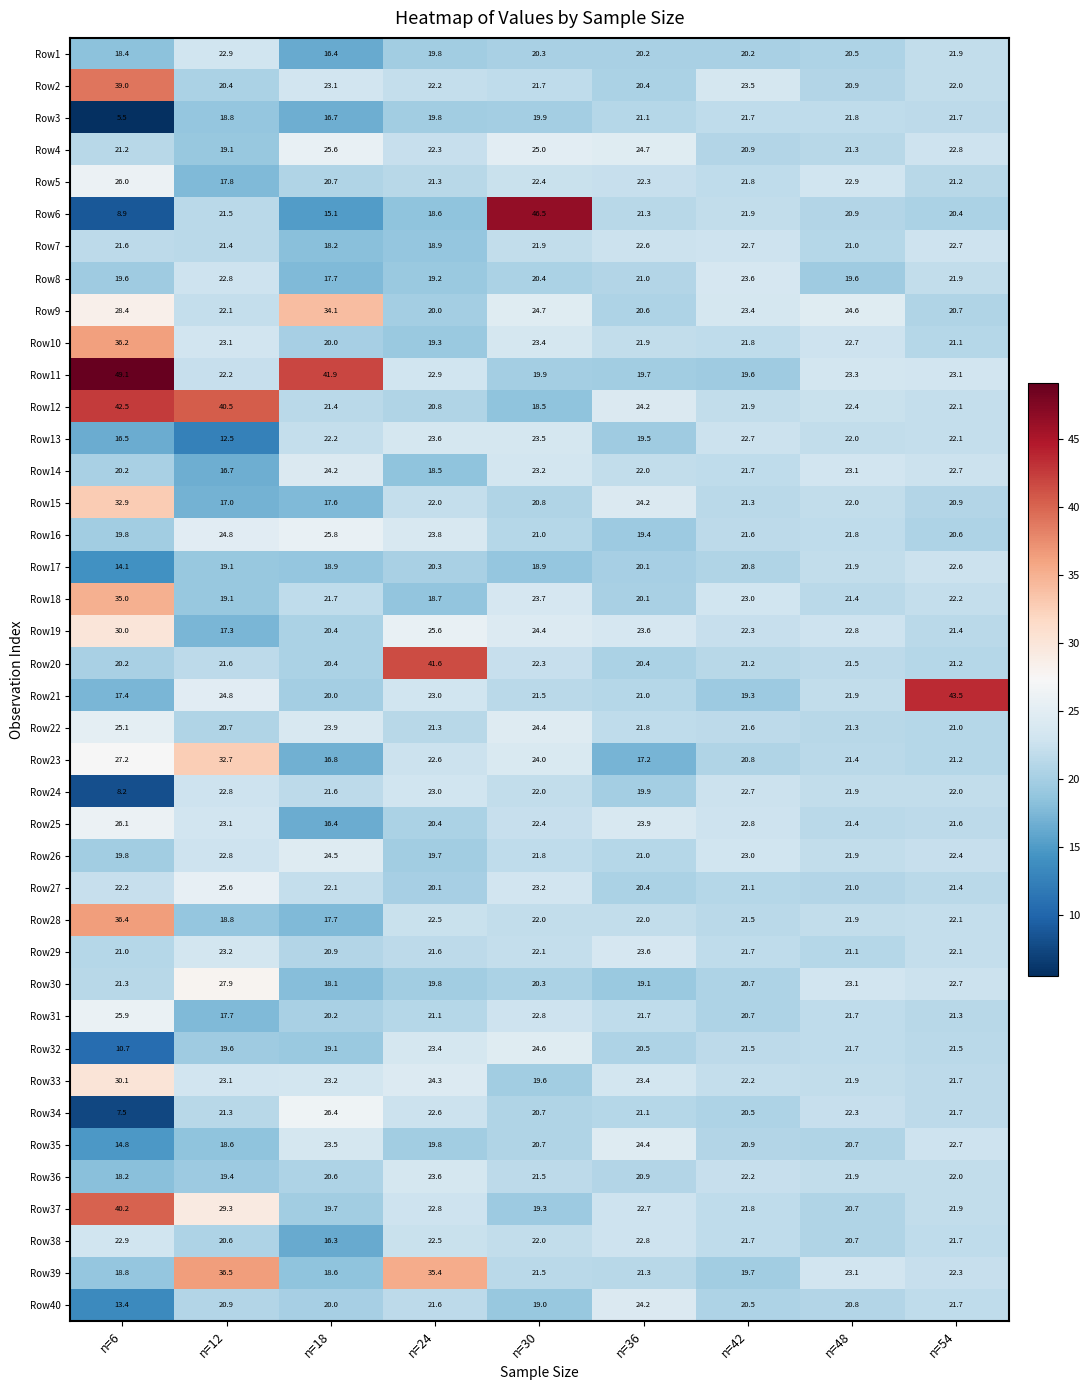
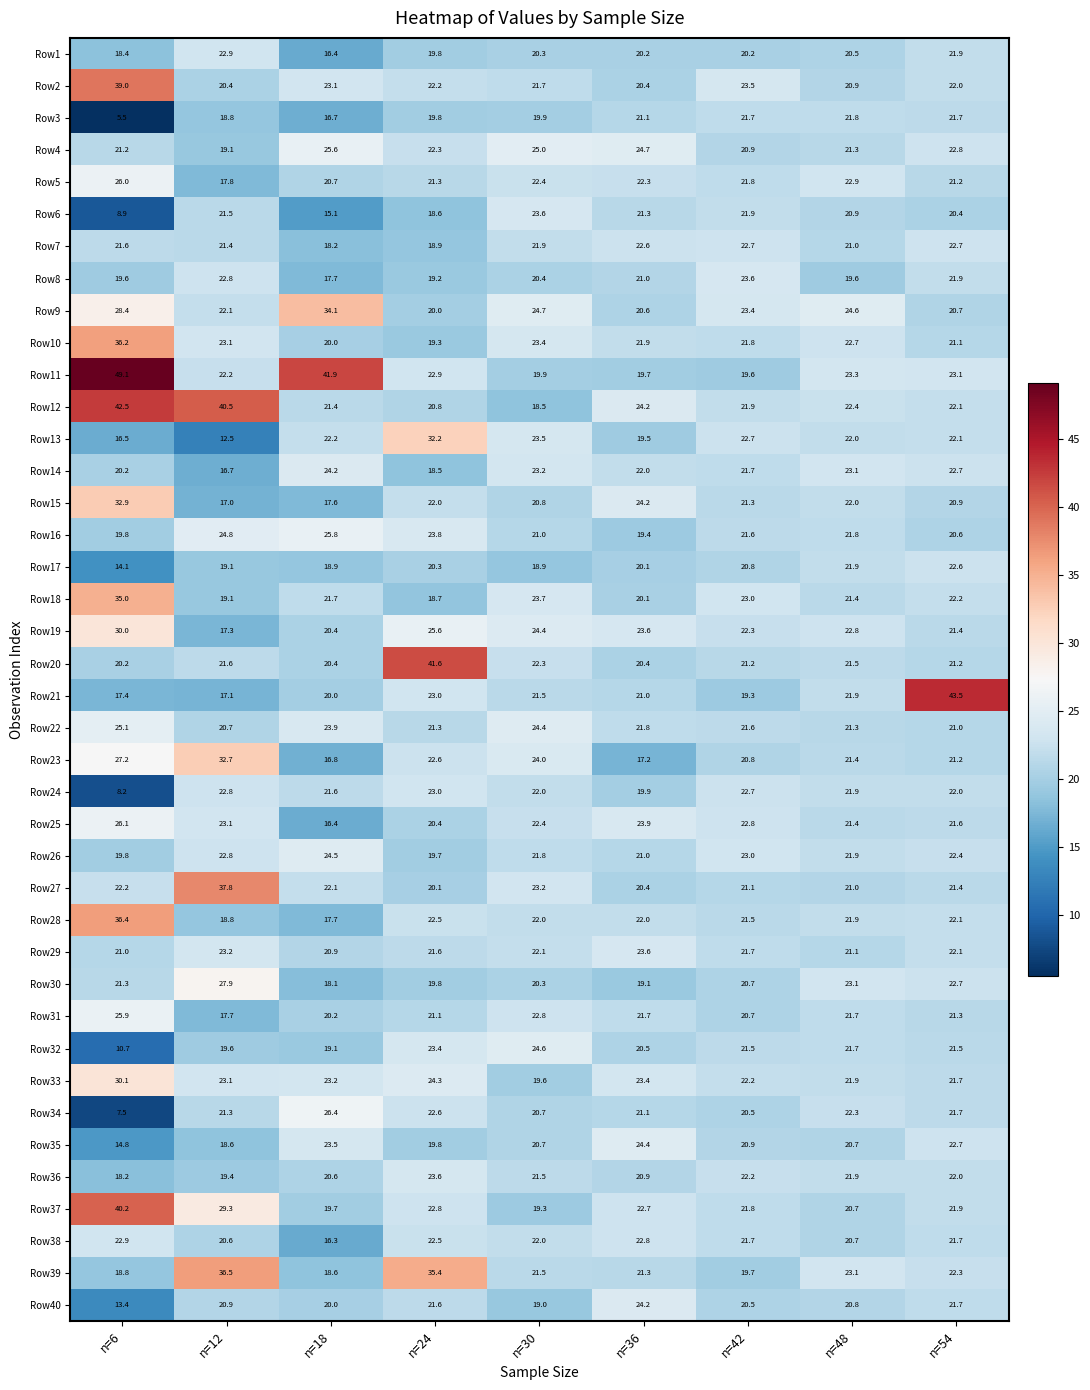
Row6, n=30: 46.5 -> 23.6
Row13, n=24: 23.6 -> 32.2
Row21, n=12: 24.8 -> 17.1
Row27, n=12: 25.6 -> 37.8
